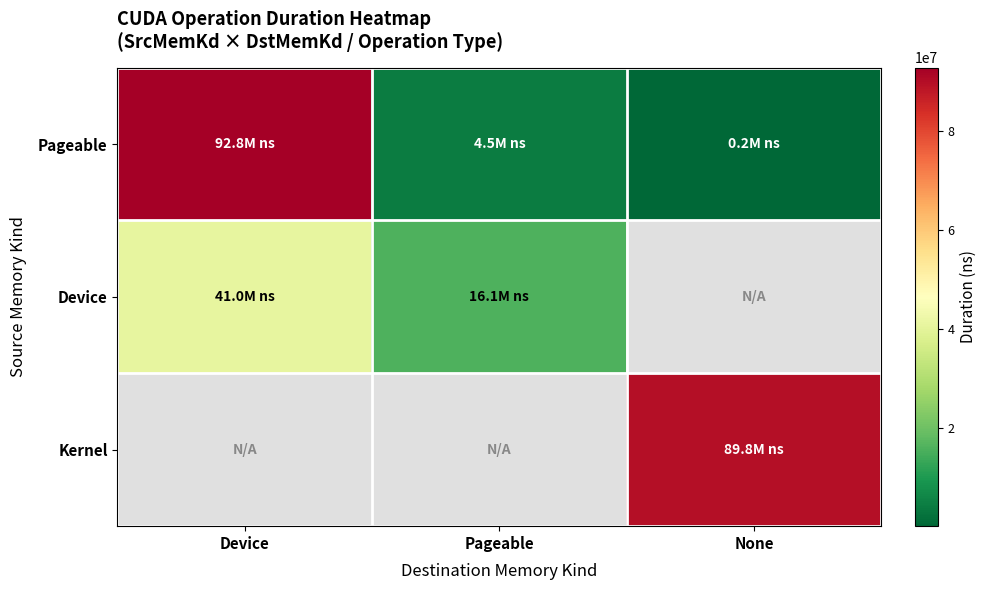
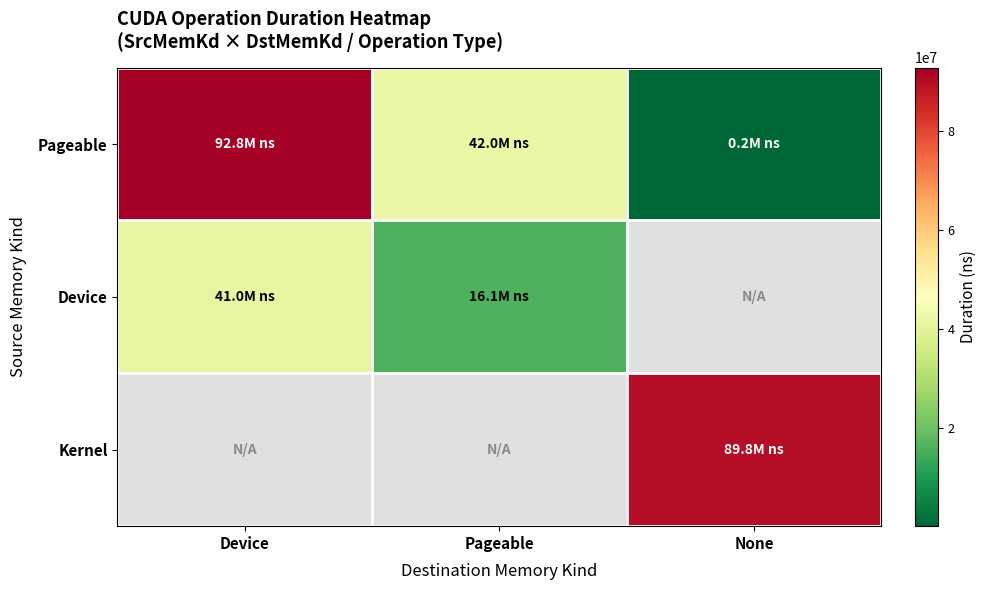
Pageable, Pageable: 4.5M -> 42.0M
